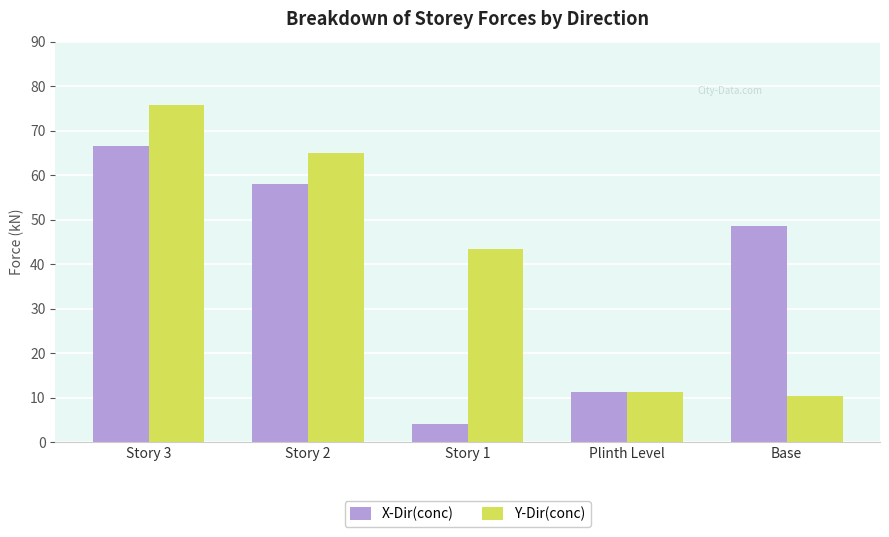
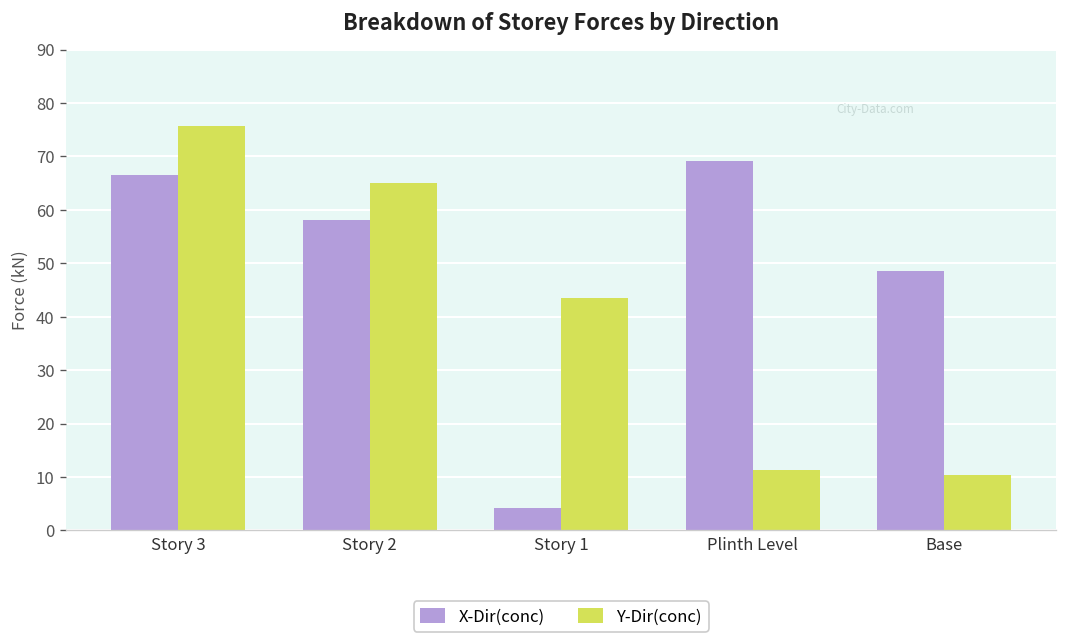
X-Dir(conc), Plinth Level: 11 -> 69
